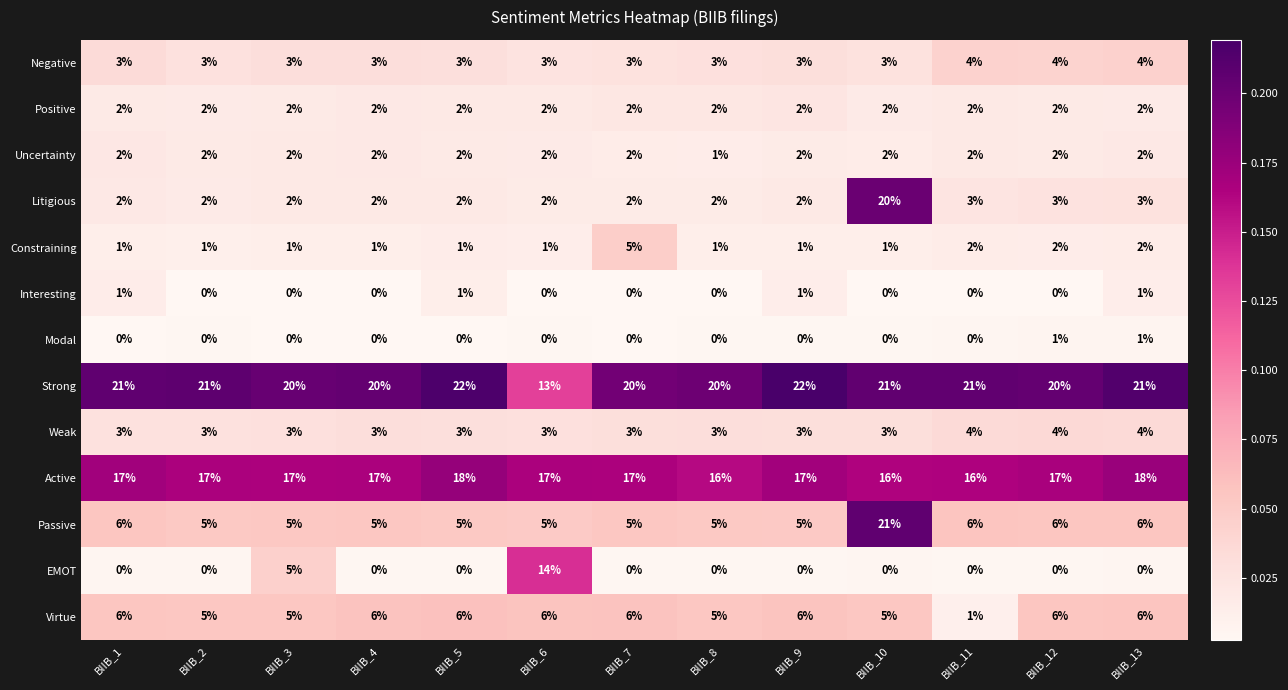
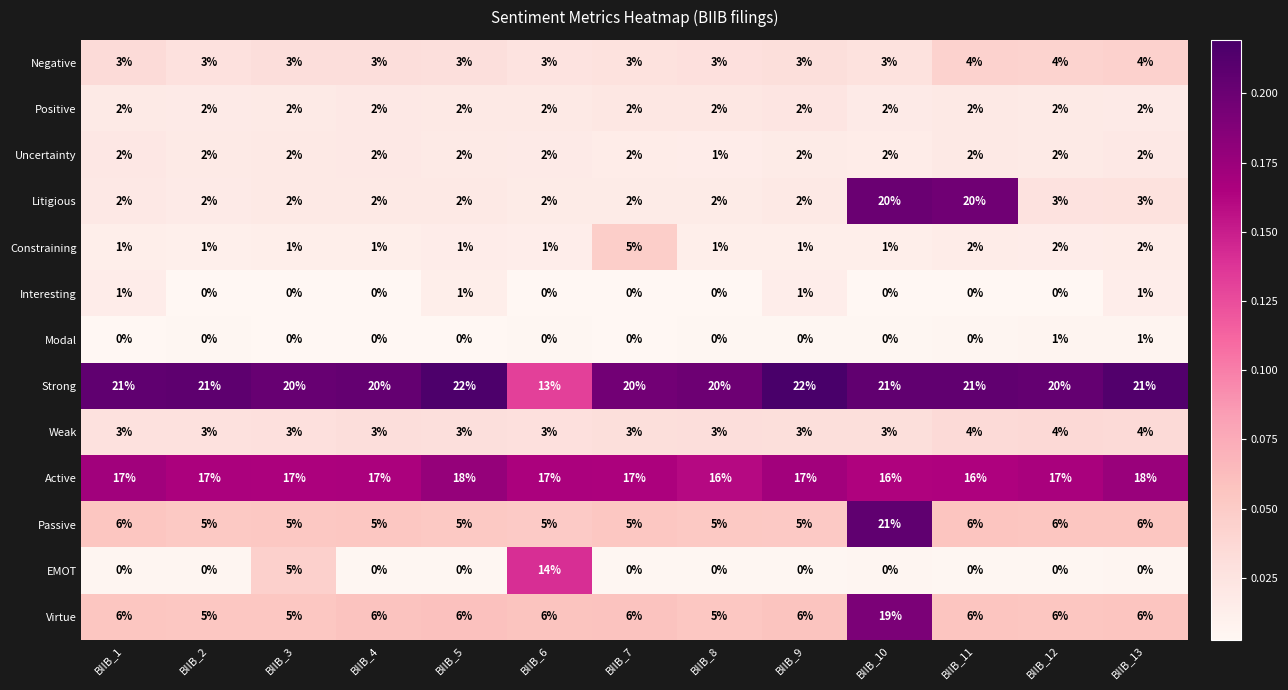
Litigious, BIIB_11: 3% -> 20%
Virtue, BIIB_10: 5% -> 19%
Virtue, BIIB_11: 1% -> 6%
